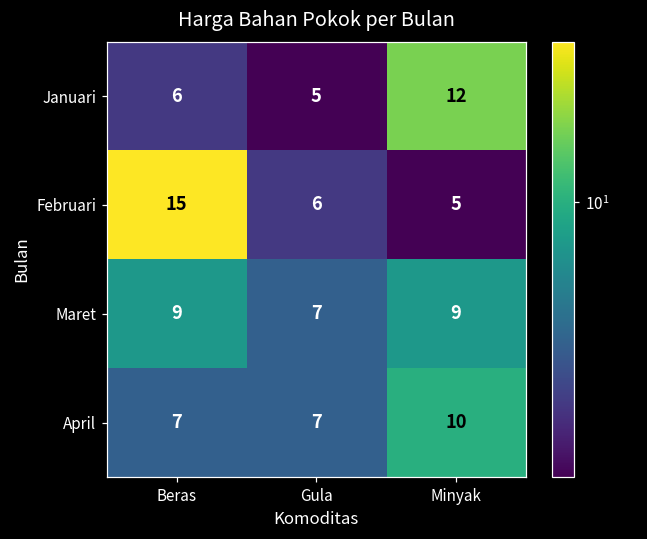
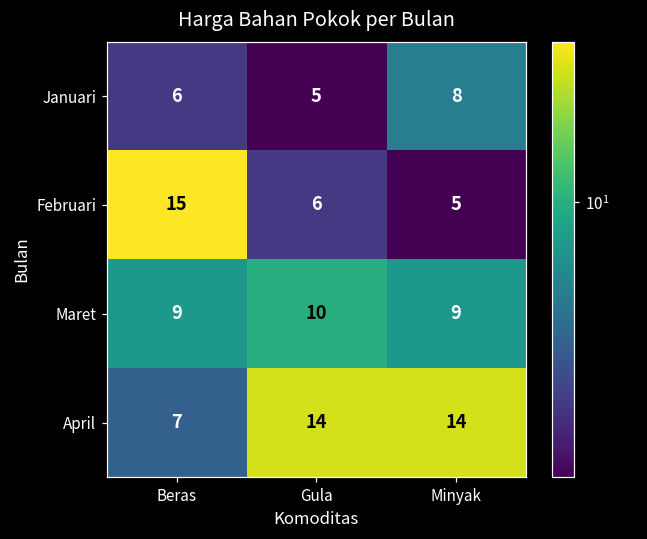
Januari, Minyak: 12 -> 8
Maret, Gula: 7 -> 10
April, Gula: 7 -> 14
April, Minyak: 10 -> 14
